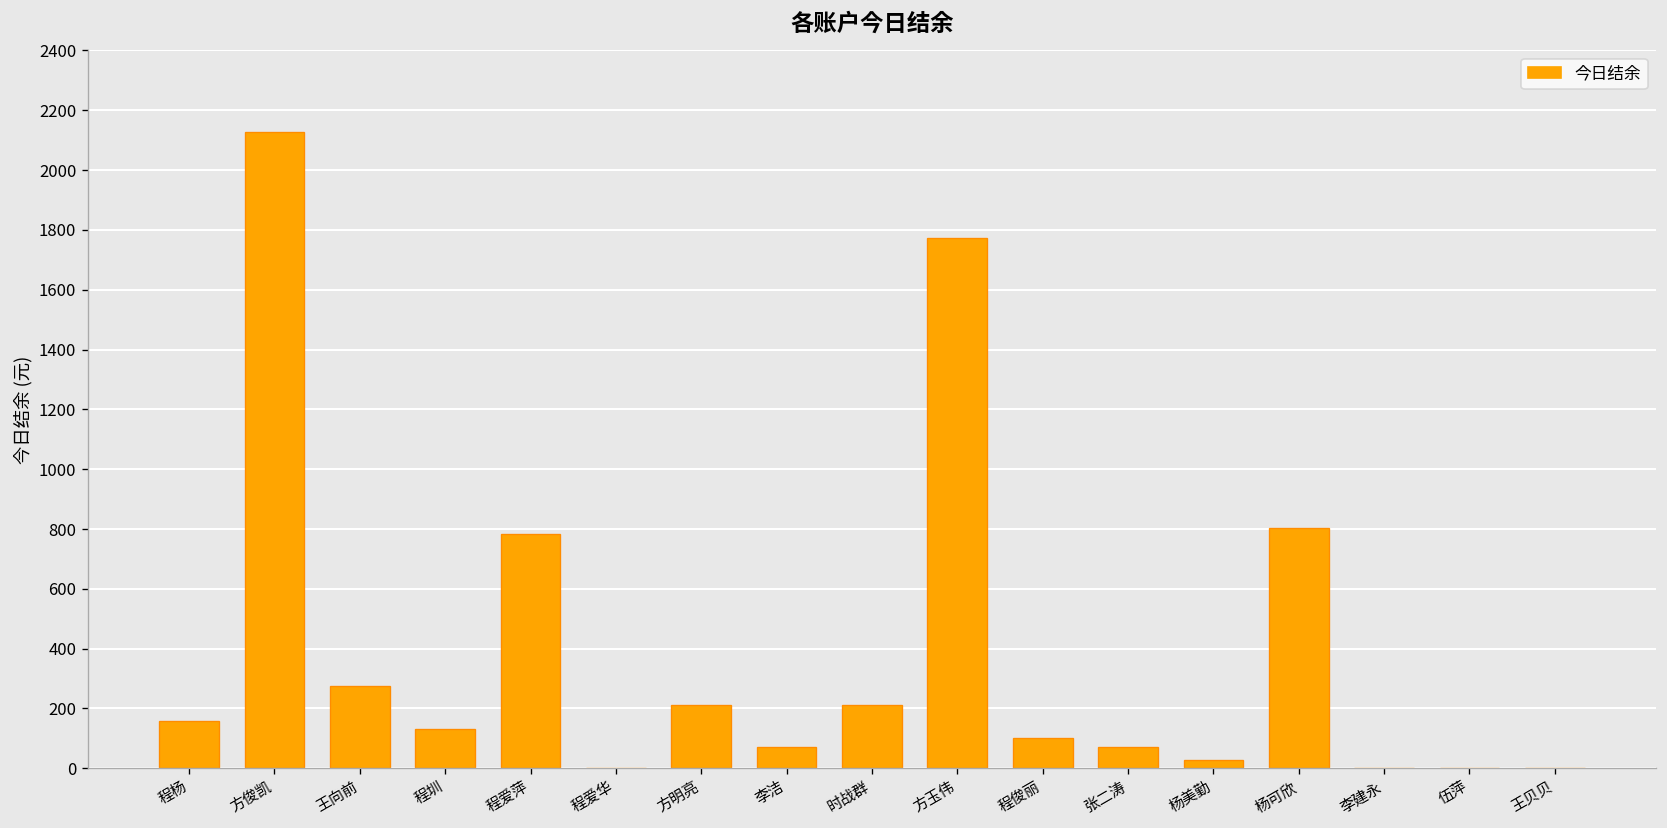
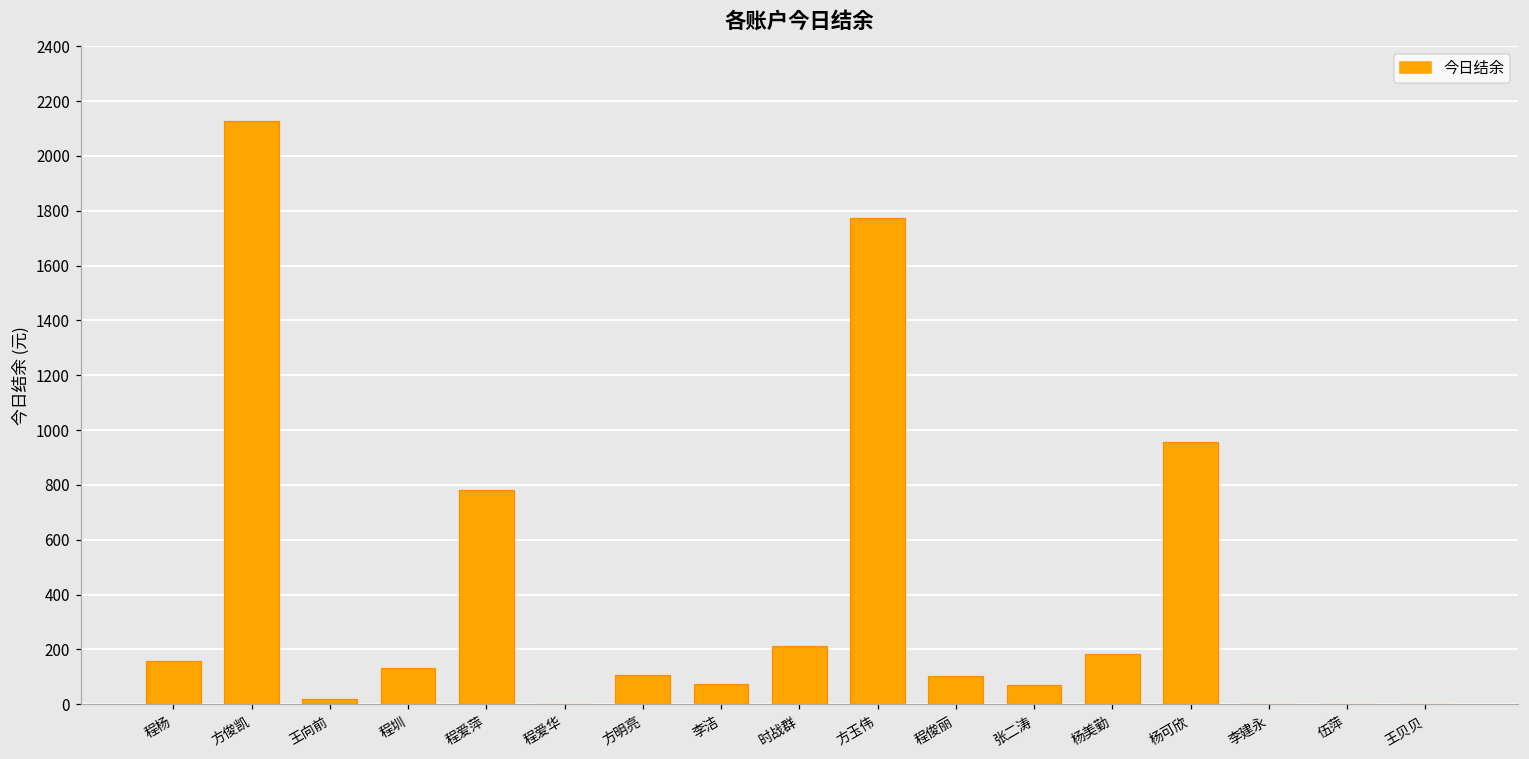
王向前: 280 -> 20
方明亮: 210 -> 110
杨美勤: 30 -> 180
杨可欣: 800 -> 960
